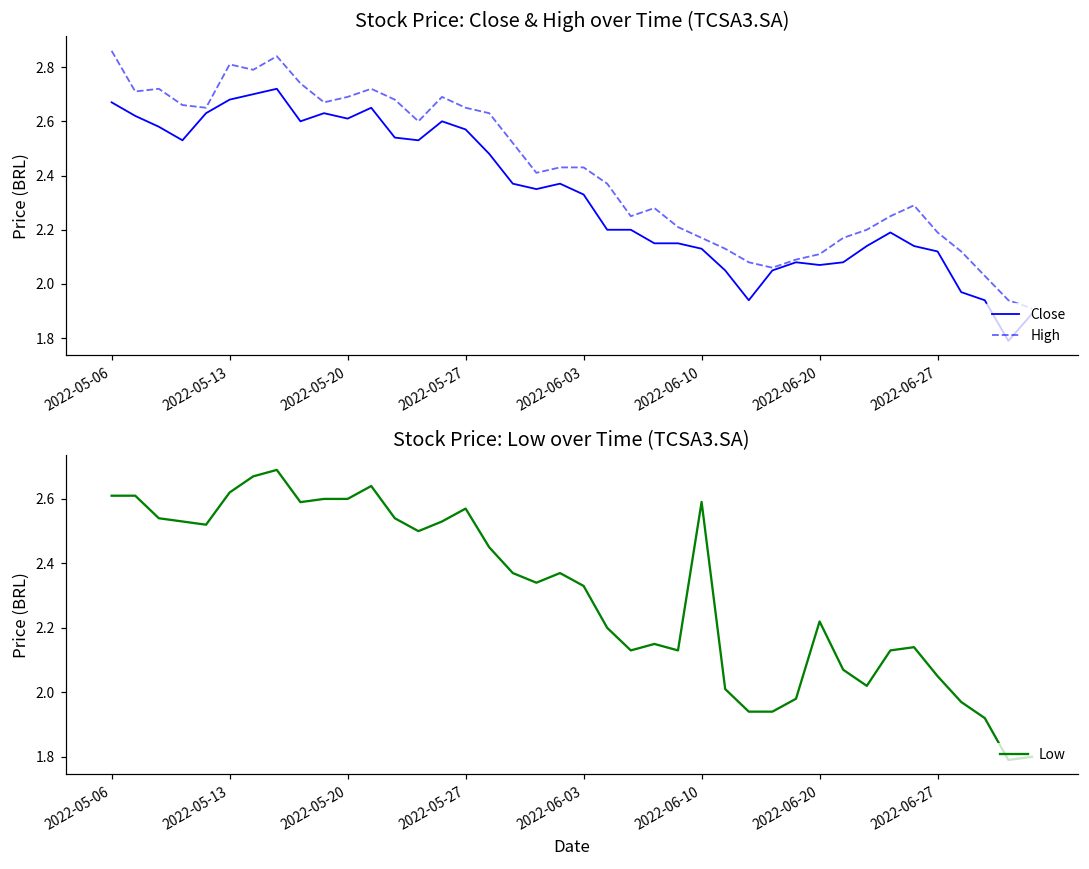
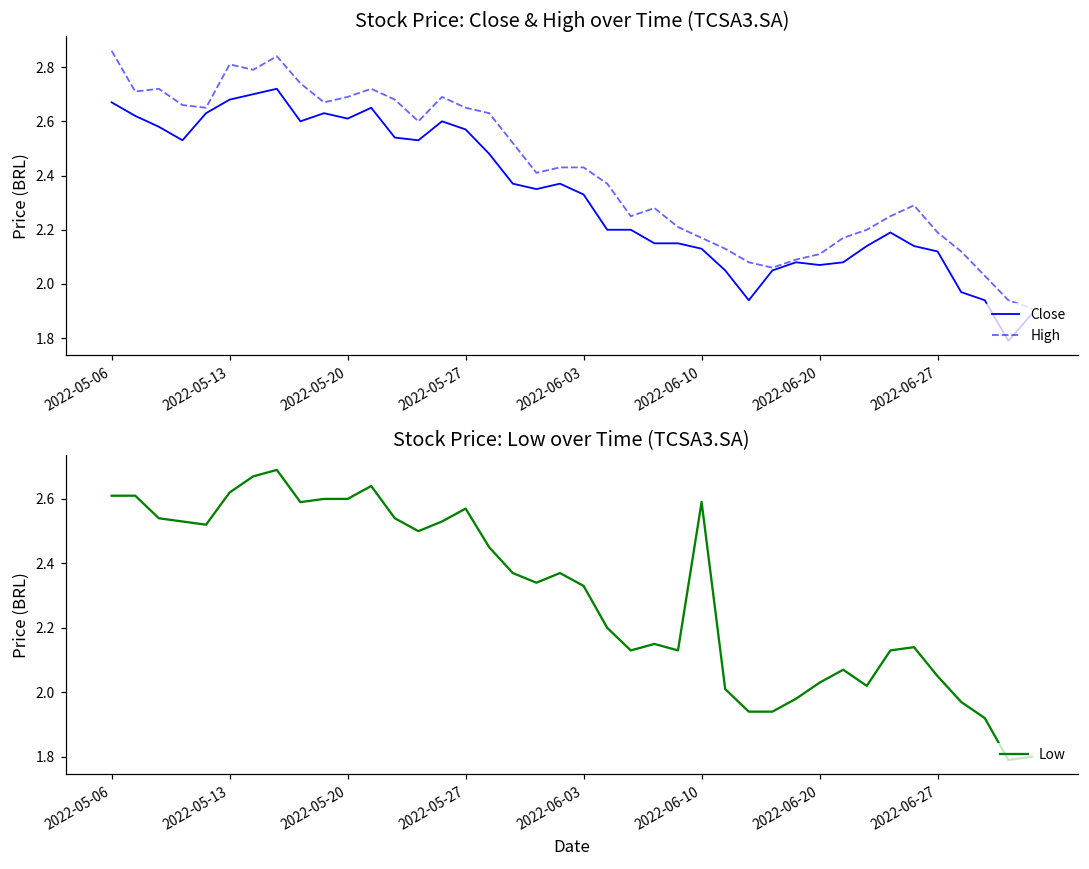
Stock Price: Low over Time (TCSA3.SA), 2022-06-20: 2.22 -> 2.03
